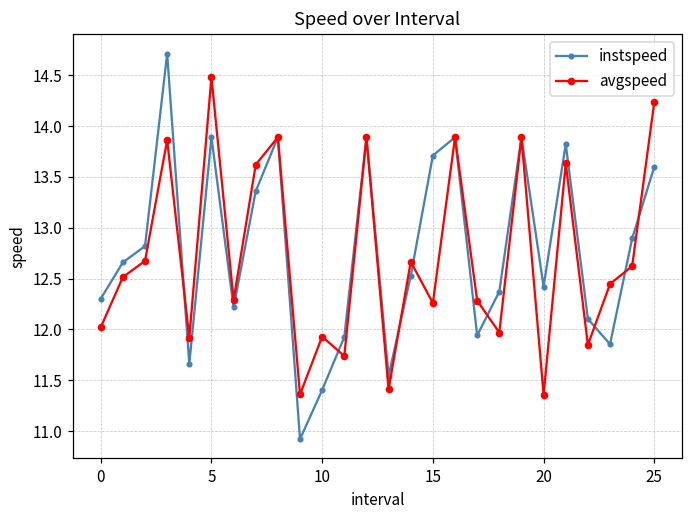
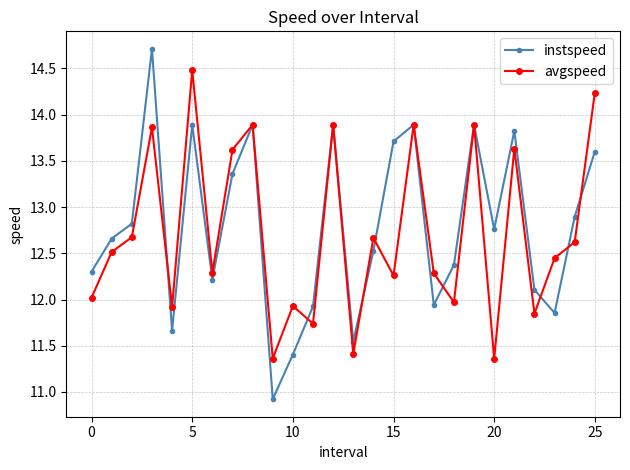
instspeed, 20: 12.4 -> 12.8
